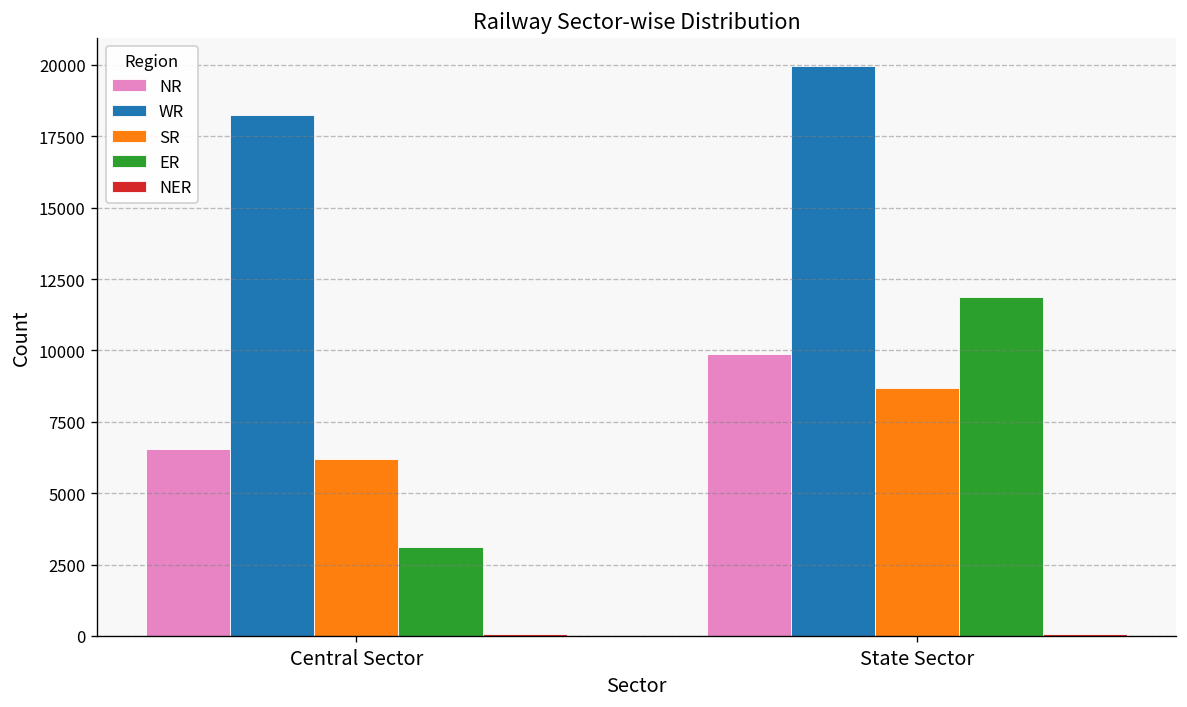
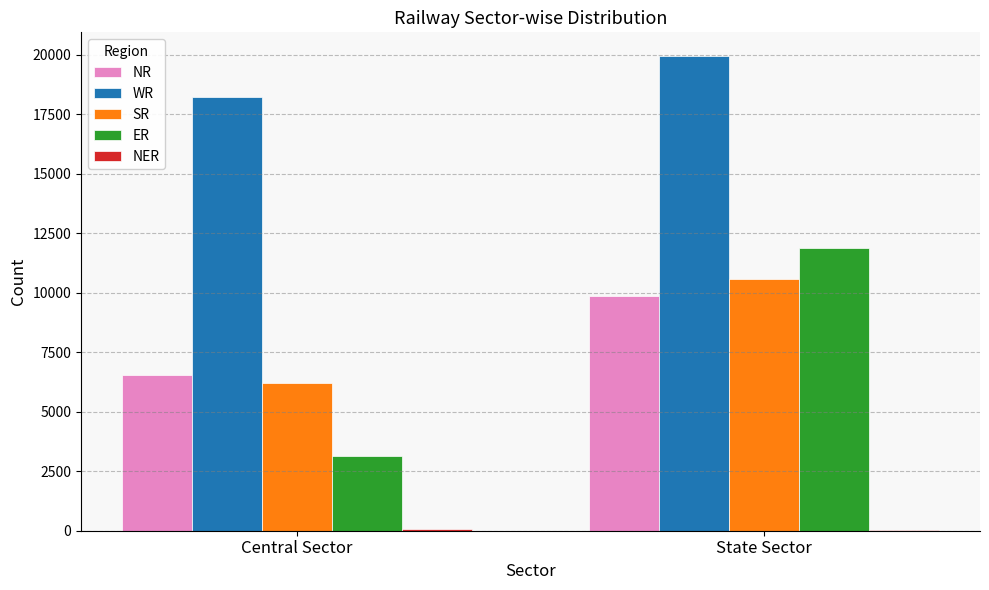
SR, State Sector: 8700 -> 10600
